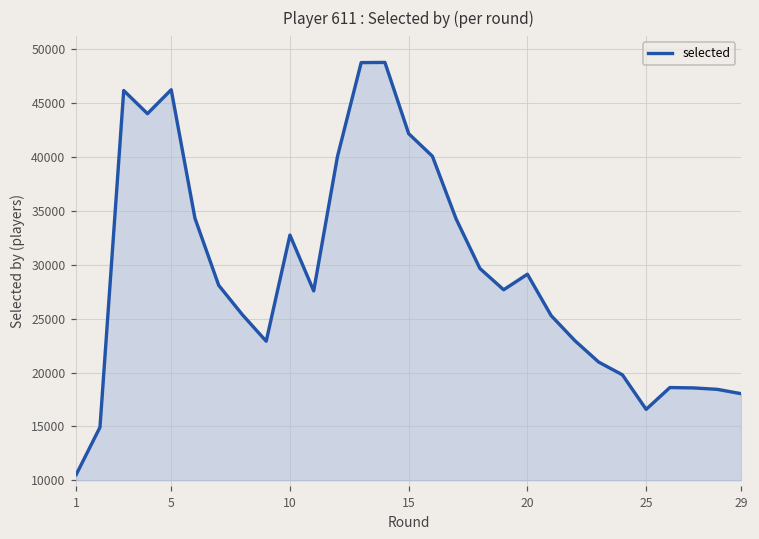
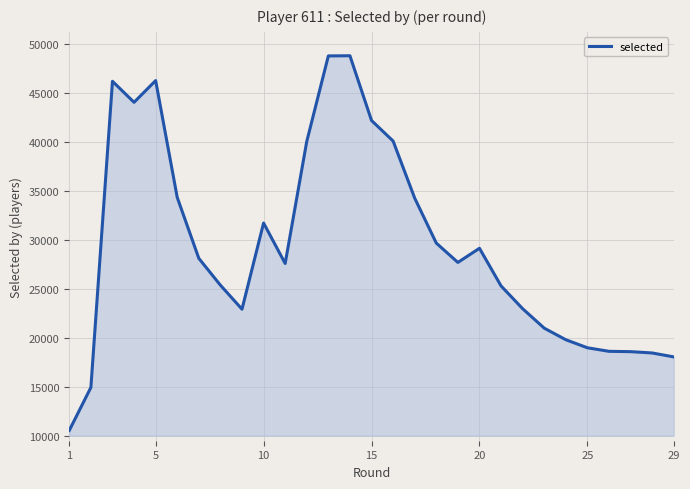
10: 33000 -> 32000
25: 17000 -> 19000
